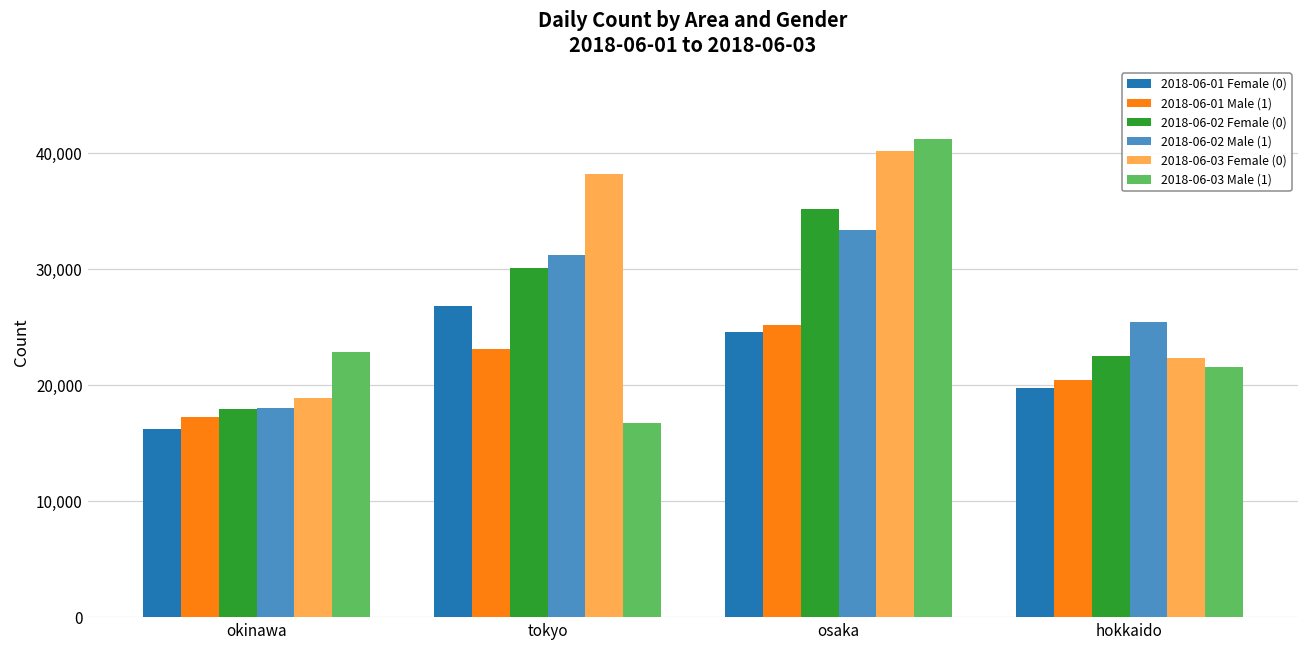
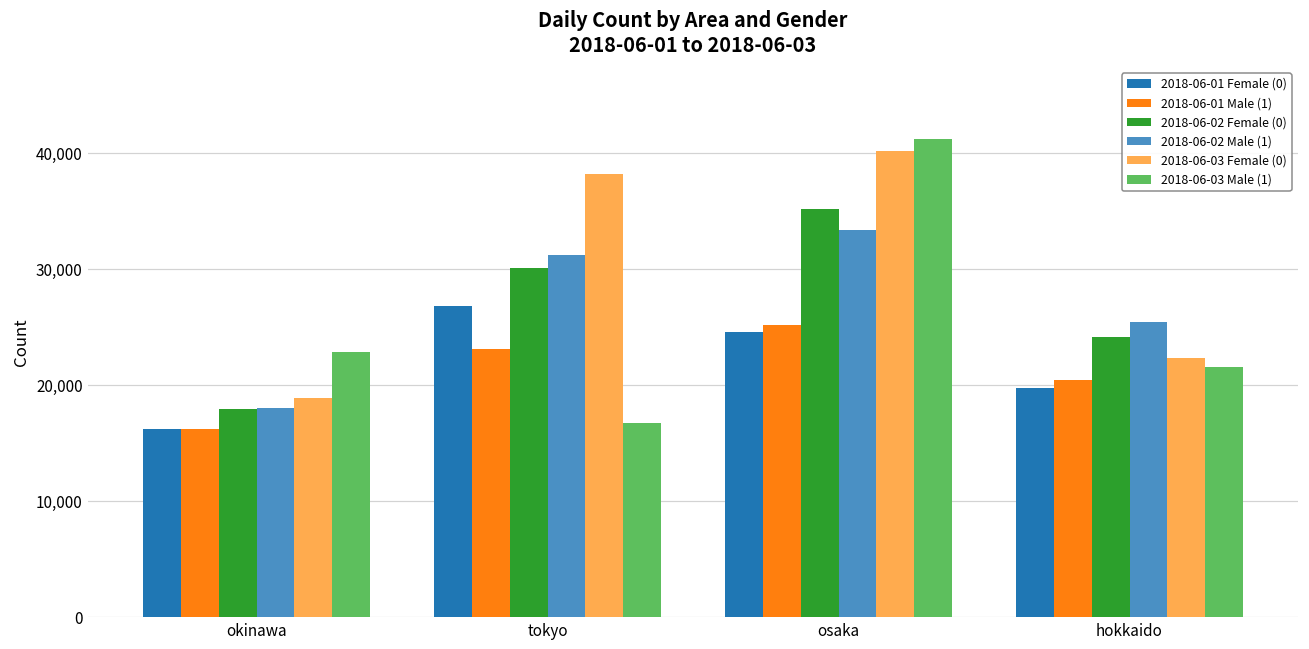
2018-06-01 Male (1), okinawa: 17,200 -> 16,300
2018-06-02 Female (0), hokkaido: 22,500 -> 24,200
